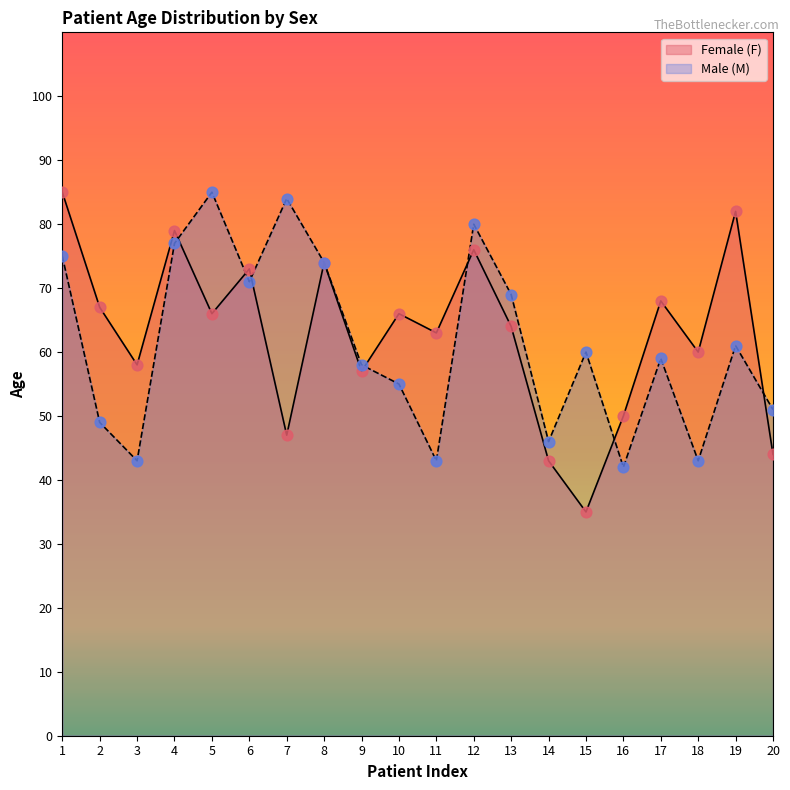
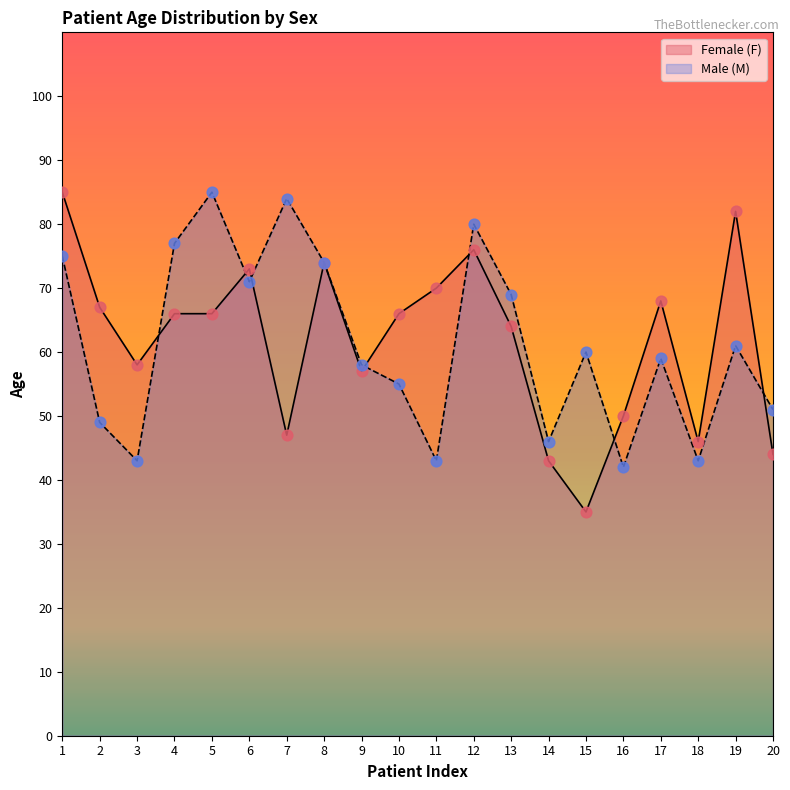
Female (F), 4: 79 -> 66
Female (F), 11: 63 -> 70
Female (F), 18: 60 -> 46
